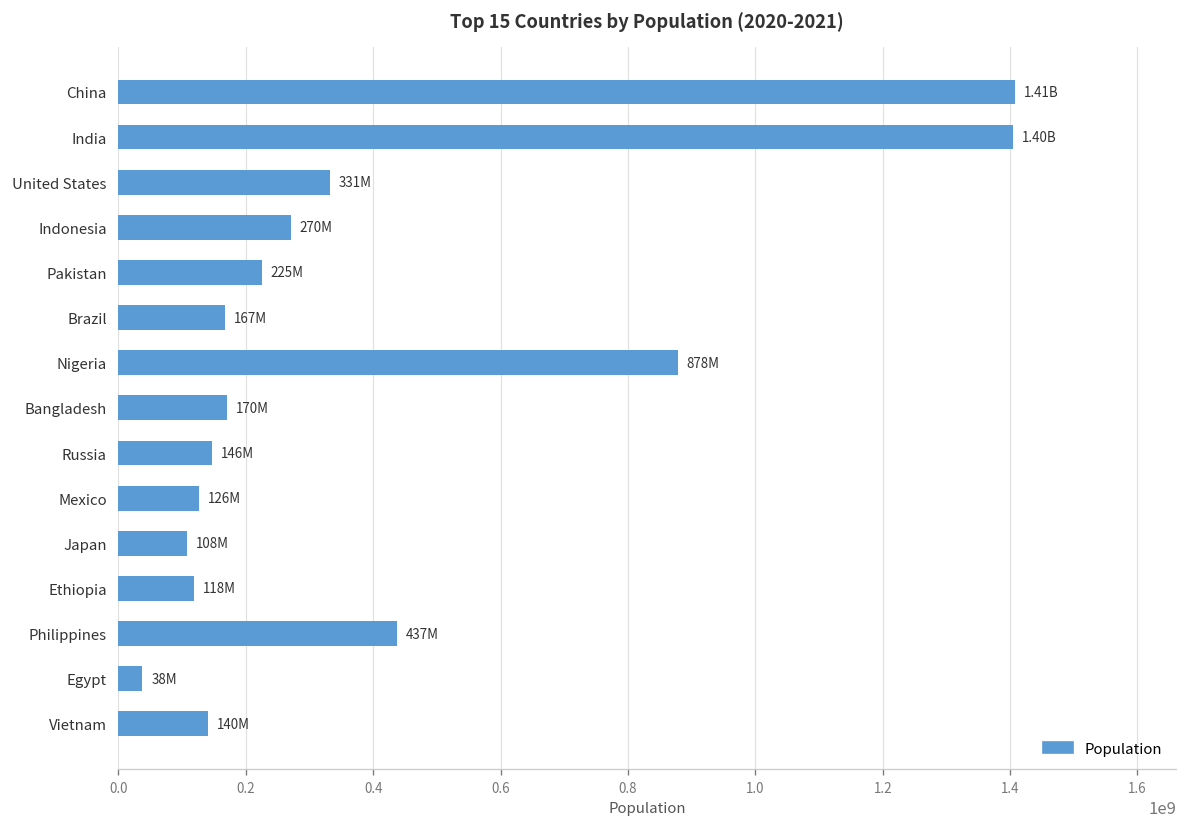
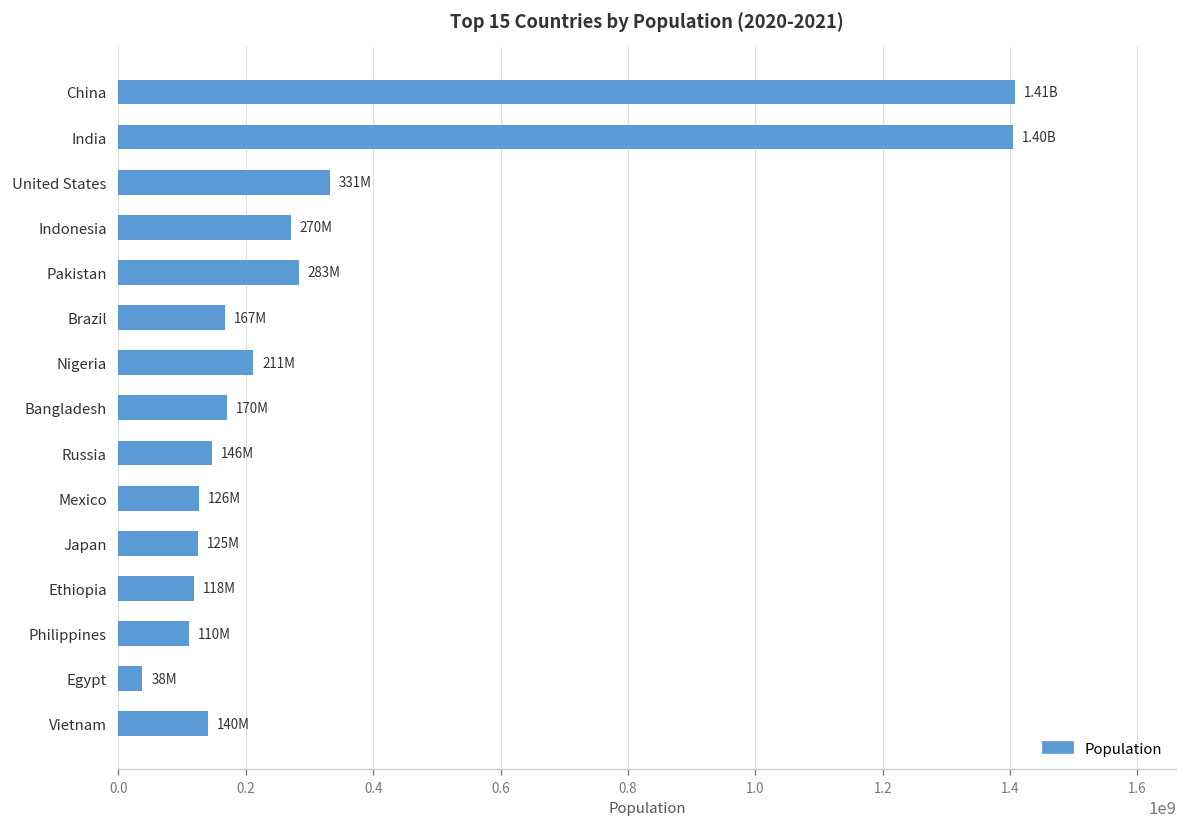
Pakistan: 225M -> 283M
Nigeria: 878M -> 211M
Japan: 108M -> 125M
Philippines: 437M -> 110M
